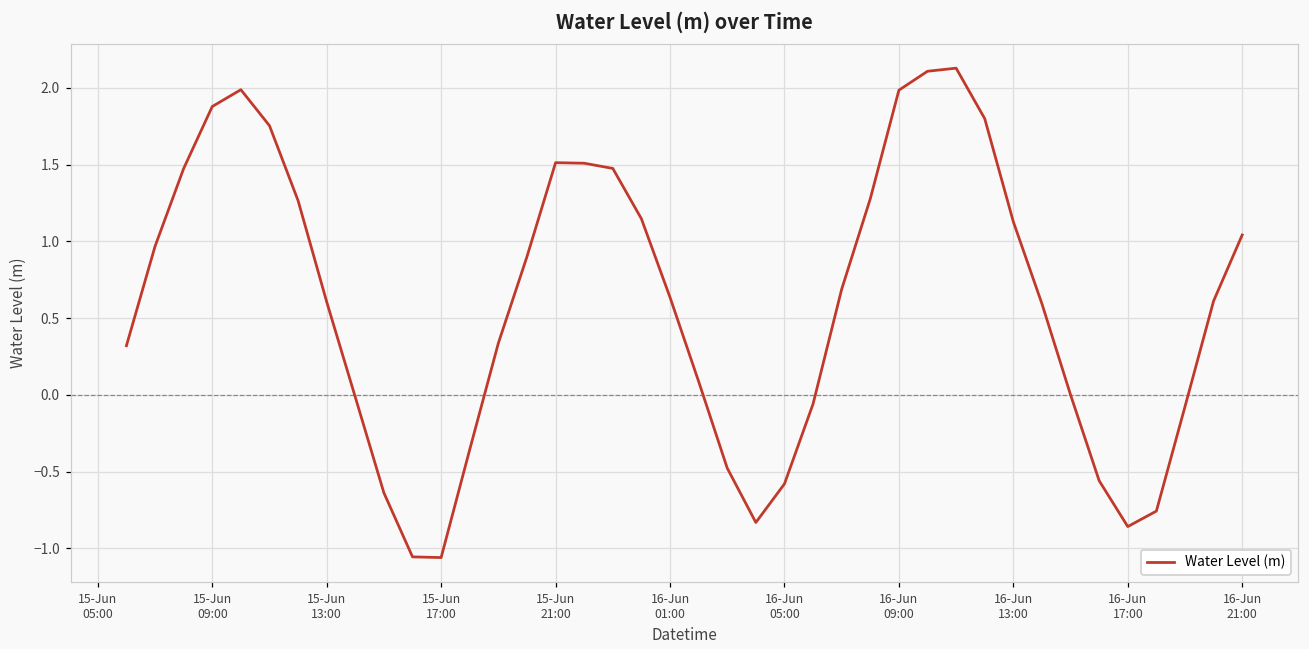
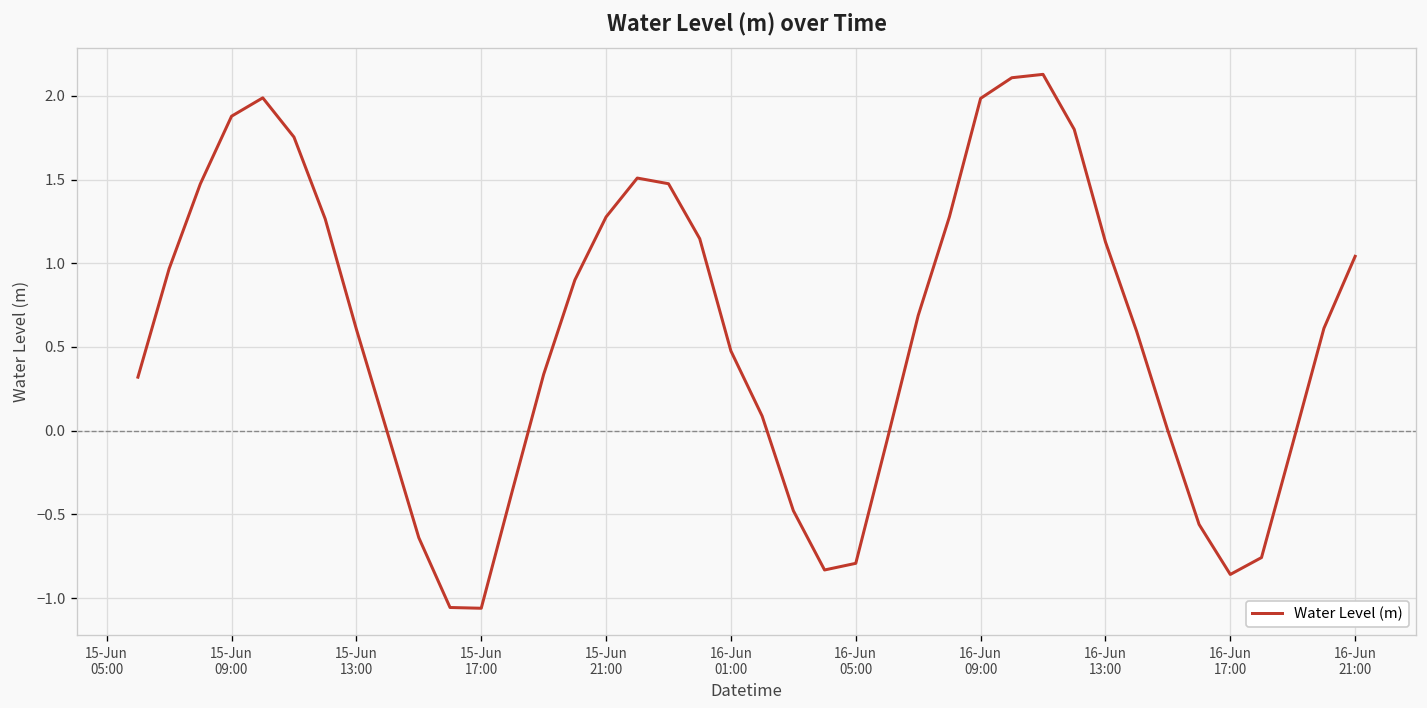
15-Jun 21:00: 1.51 -> 1.28
16-Jun 01:00: 0.64 -> 0.48
16-Jun 05:00: -0.58 -> -0.79
